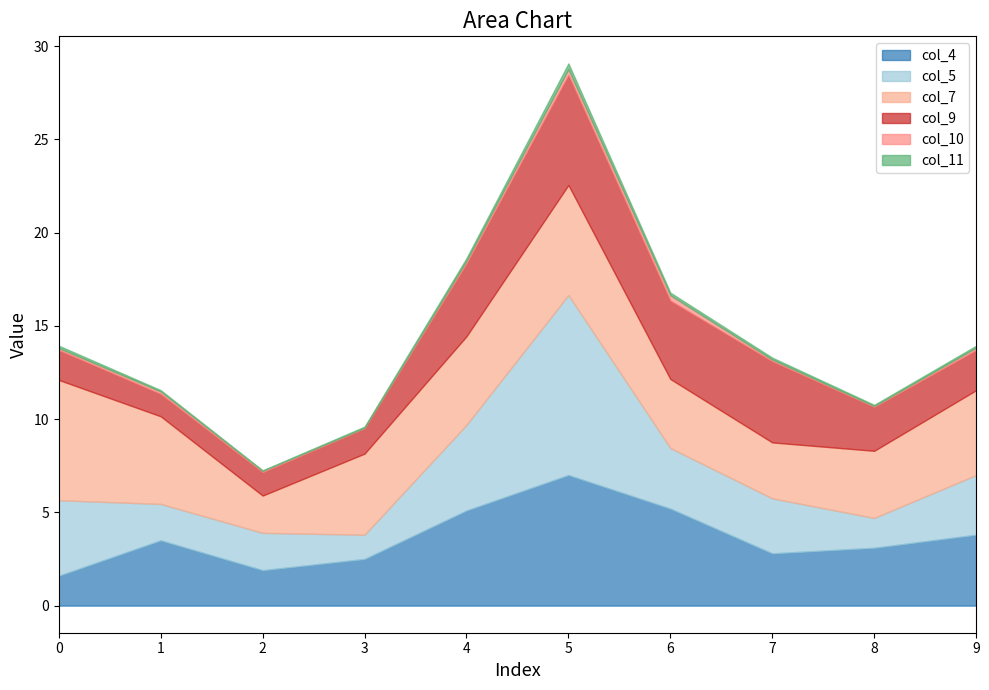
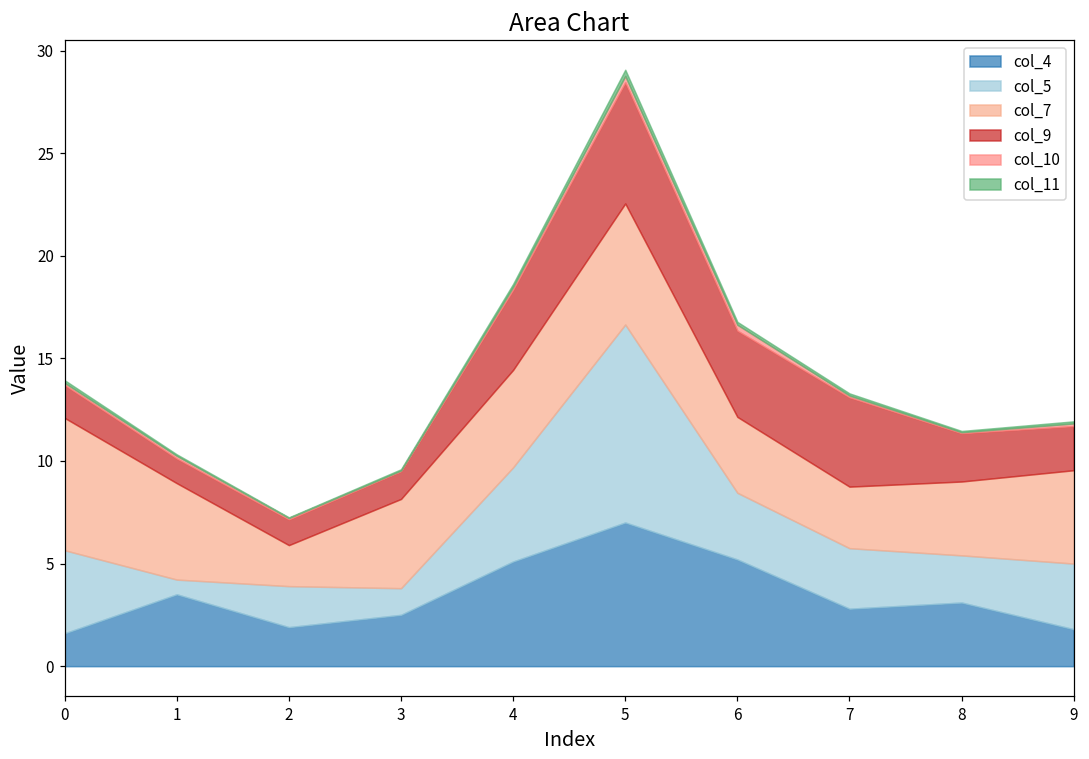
col_5, 1: 2.0 -> 0.7
col_5, 8: 1.6 -> 2.3
col_4, 9: 3.8 -> 1.8
